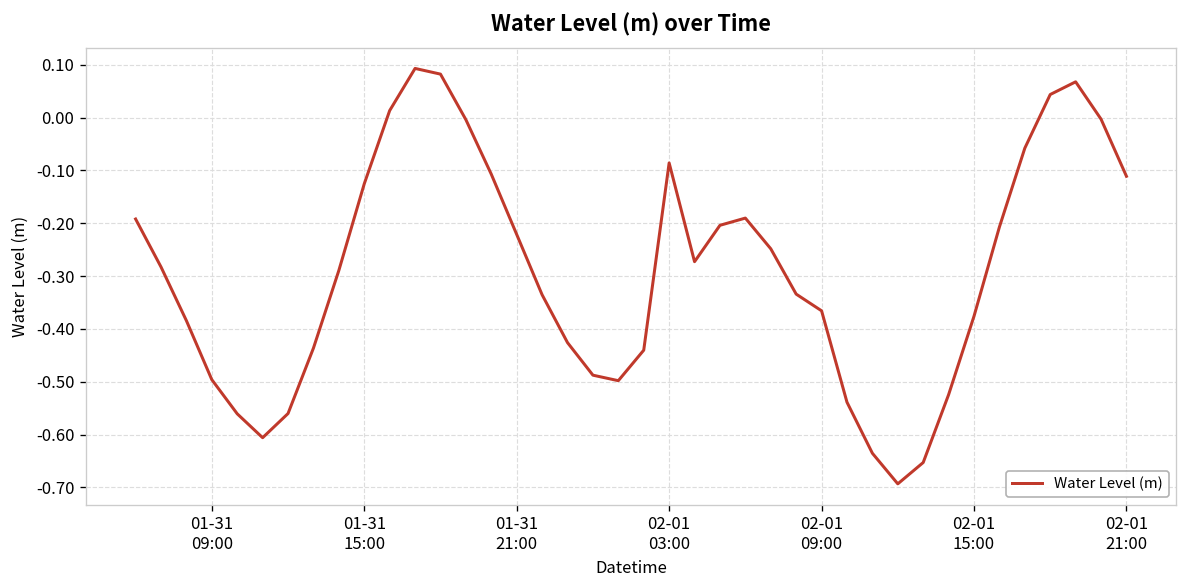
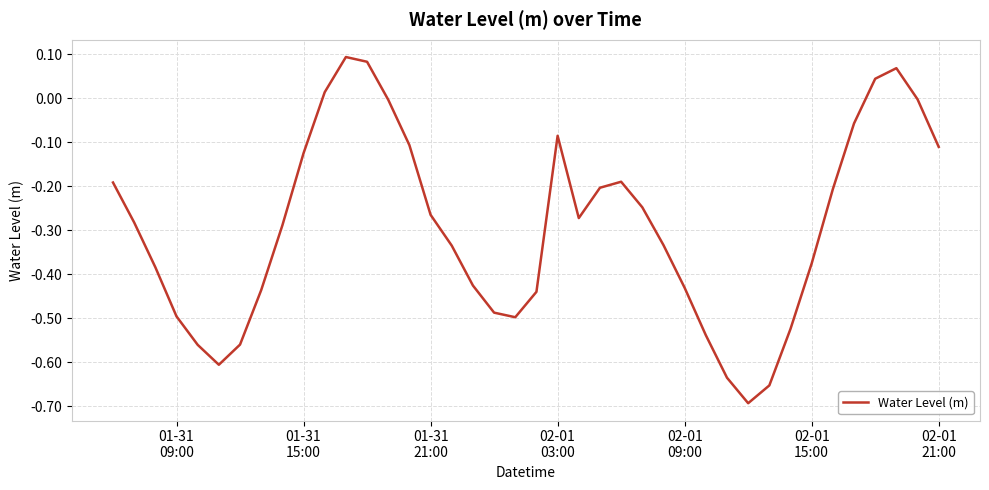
01-31 21:00: -0.22 -> -0.27
02-01 09:00: -0.37 -> -0.43
